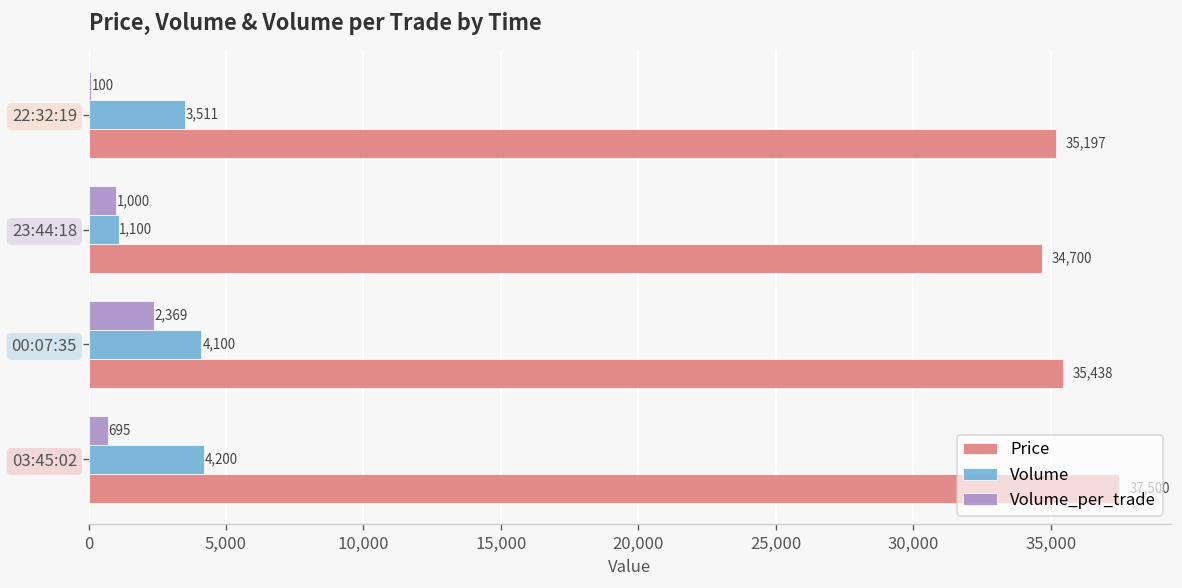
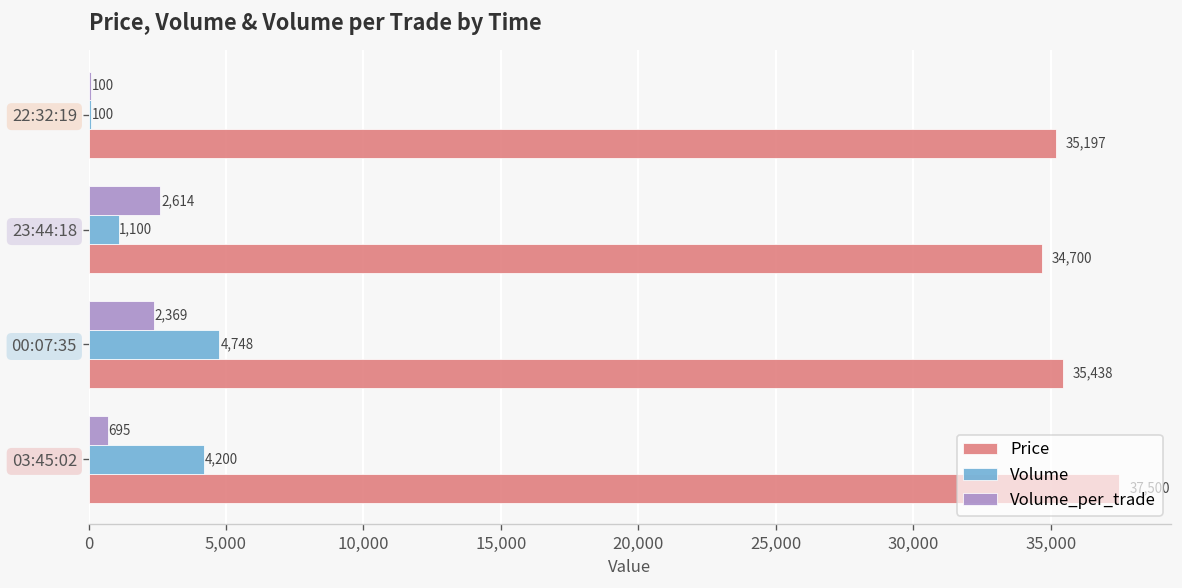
Volume, 22:32:19: 3,511 -> 100
Volume_per_trade, 23:44:18: 1,000 -> 2,614
Volume, 00:07:35: 4,100 -> 4,748
